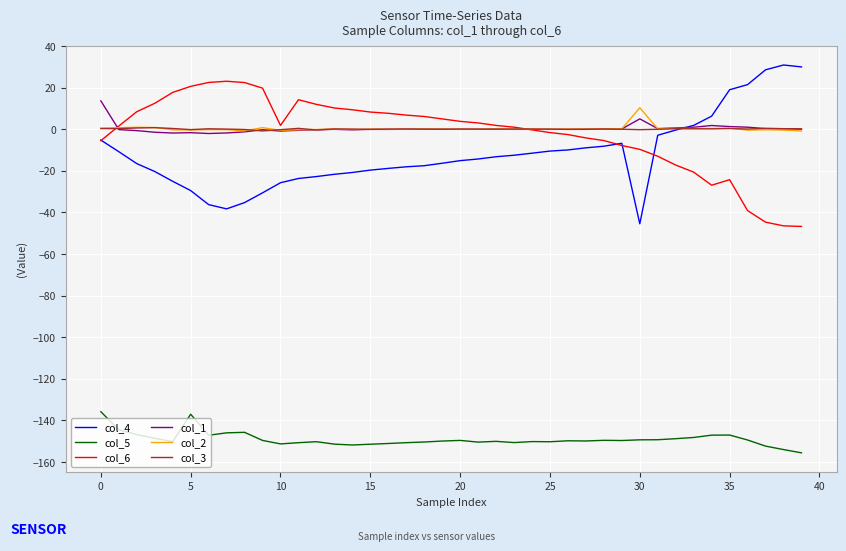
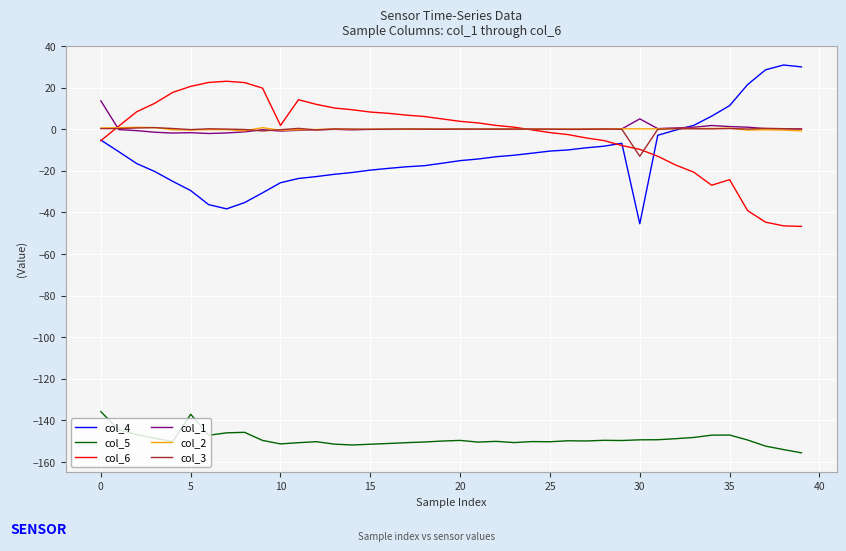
col_2, 30: 10 -> 0
col_3, 30: 0 -> -13
col_4, 35: 19 -> 11
